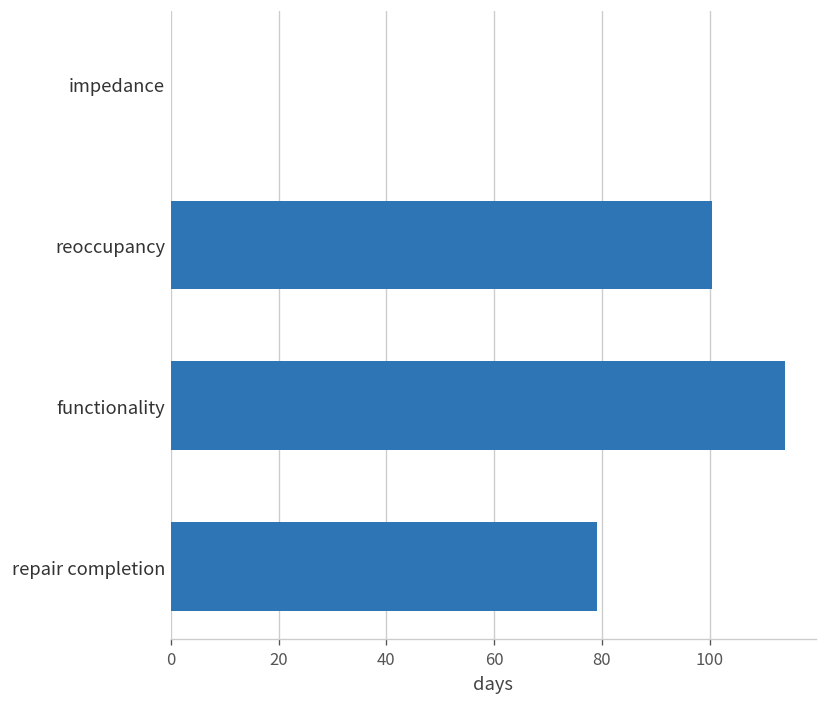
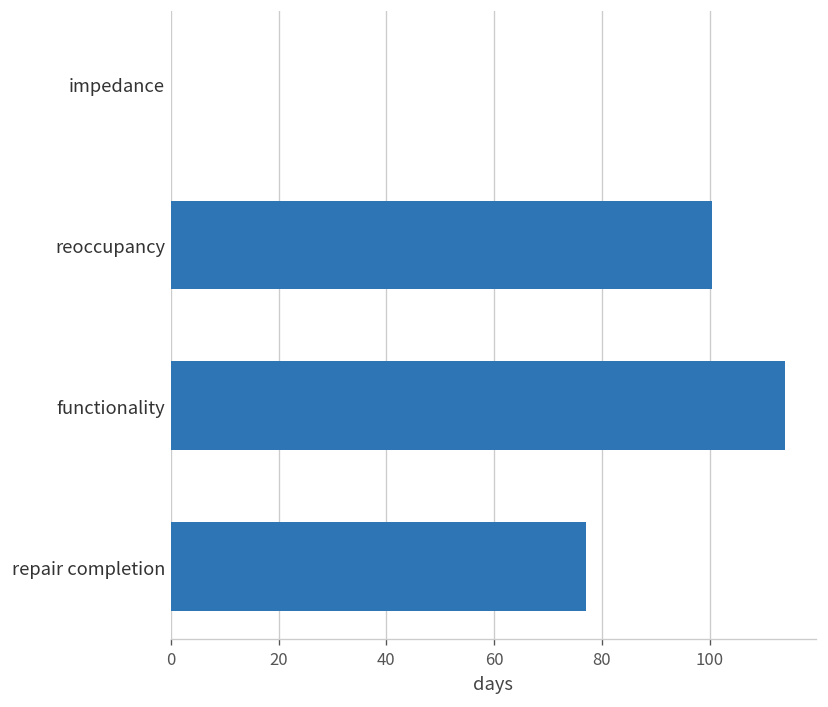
repair completion: 79 -> 77
